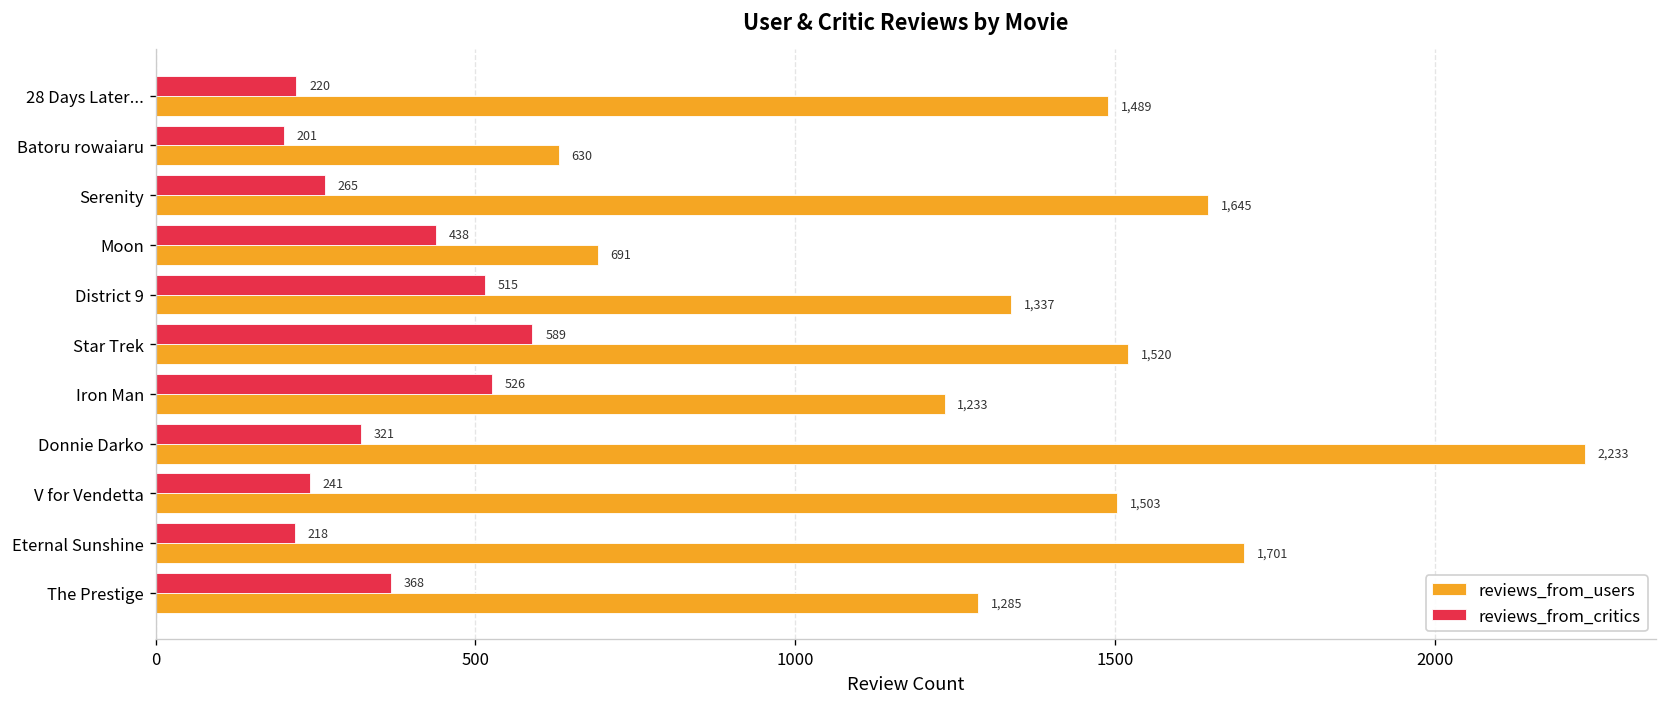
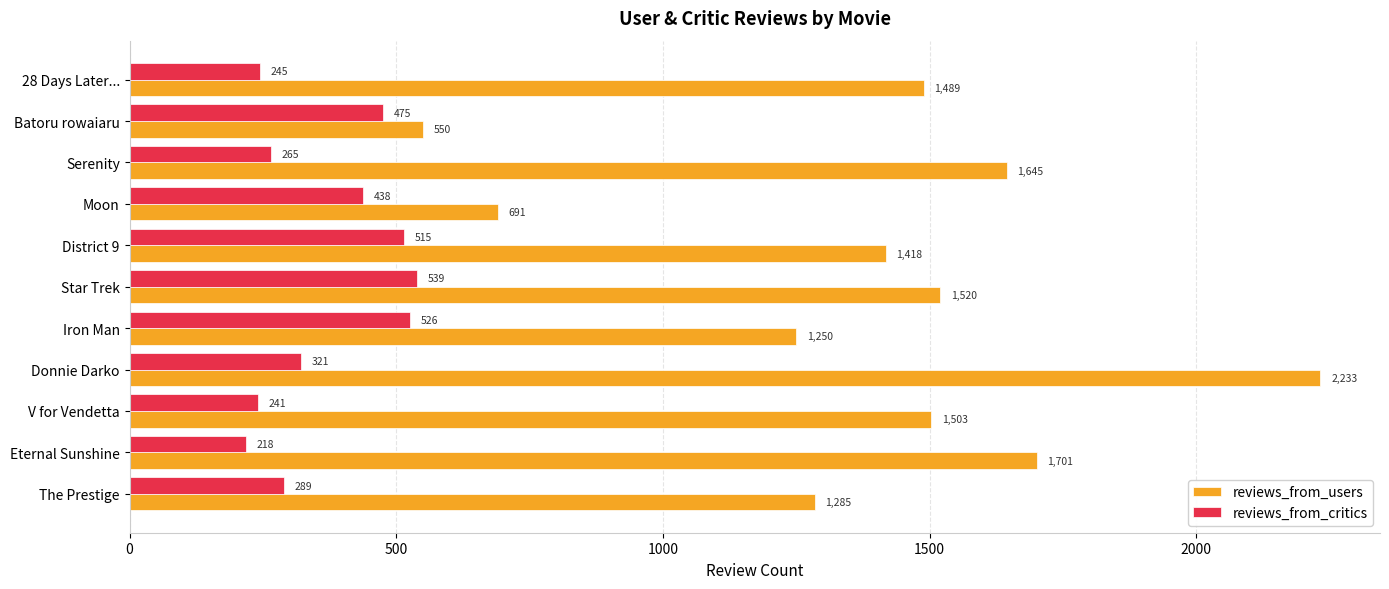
reviews_from_critics, 28 Days Later...: 220 -> 245
reviews_from_critics, Batoru rowaiaru: 201 -> 475
reviews_from_users, Batoru rowaiaru: 630 -> 550
reviews_from_users, District 9: 1,337 -> 1,418
reviews_from_critics, Star Trek: 589 -> 539
reviews_from_users, Iron Man: 1,233 -> 1,250
reviews_from_critics, The Prestige: 368 -> 289
